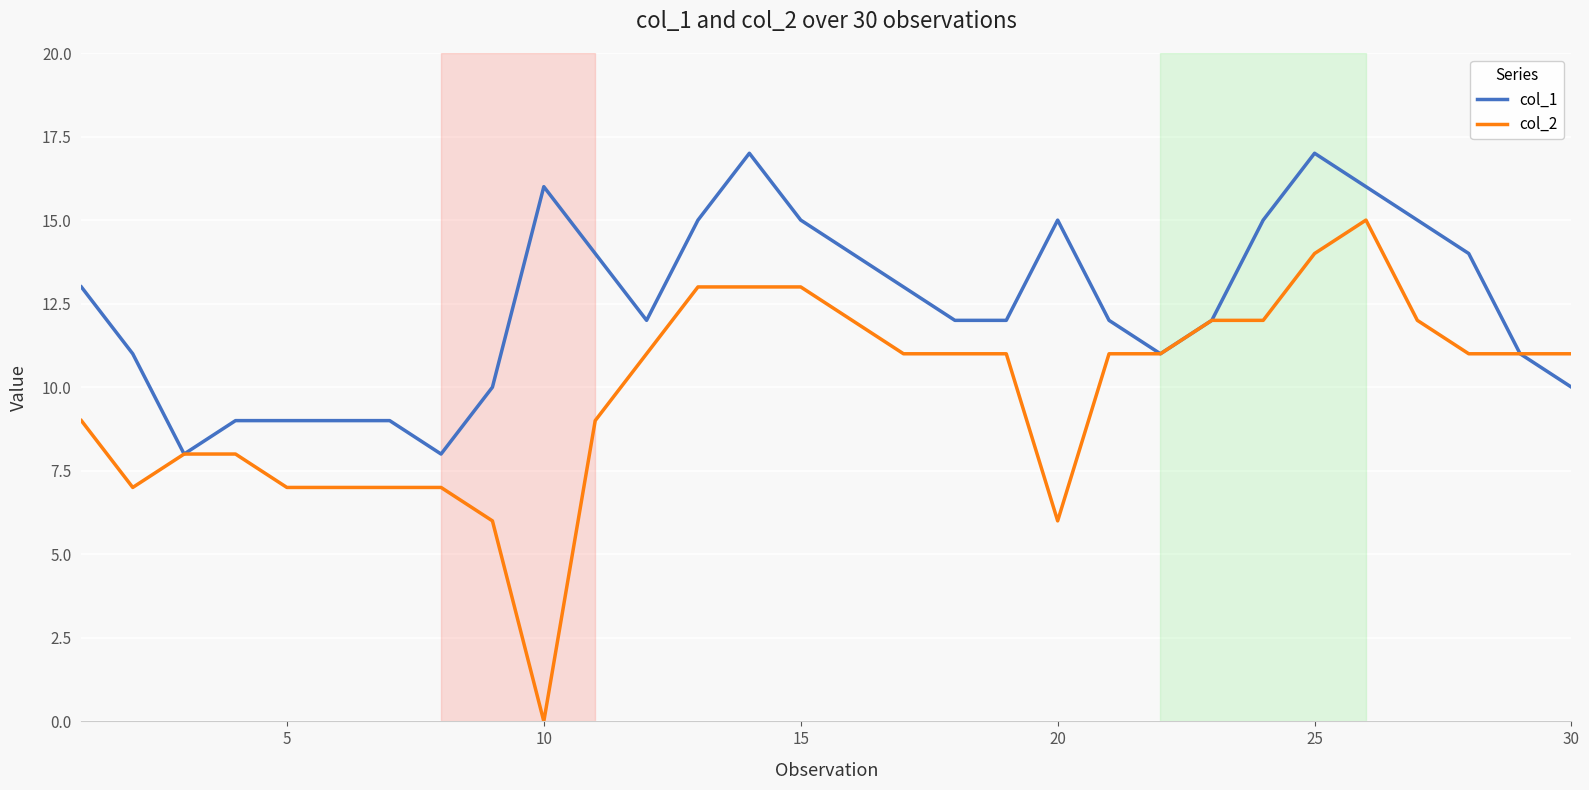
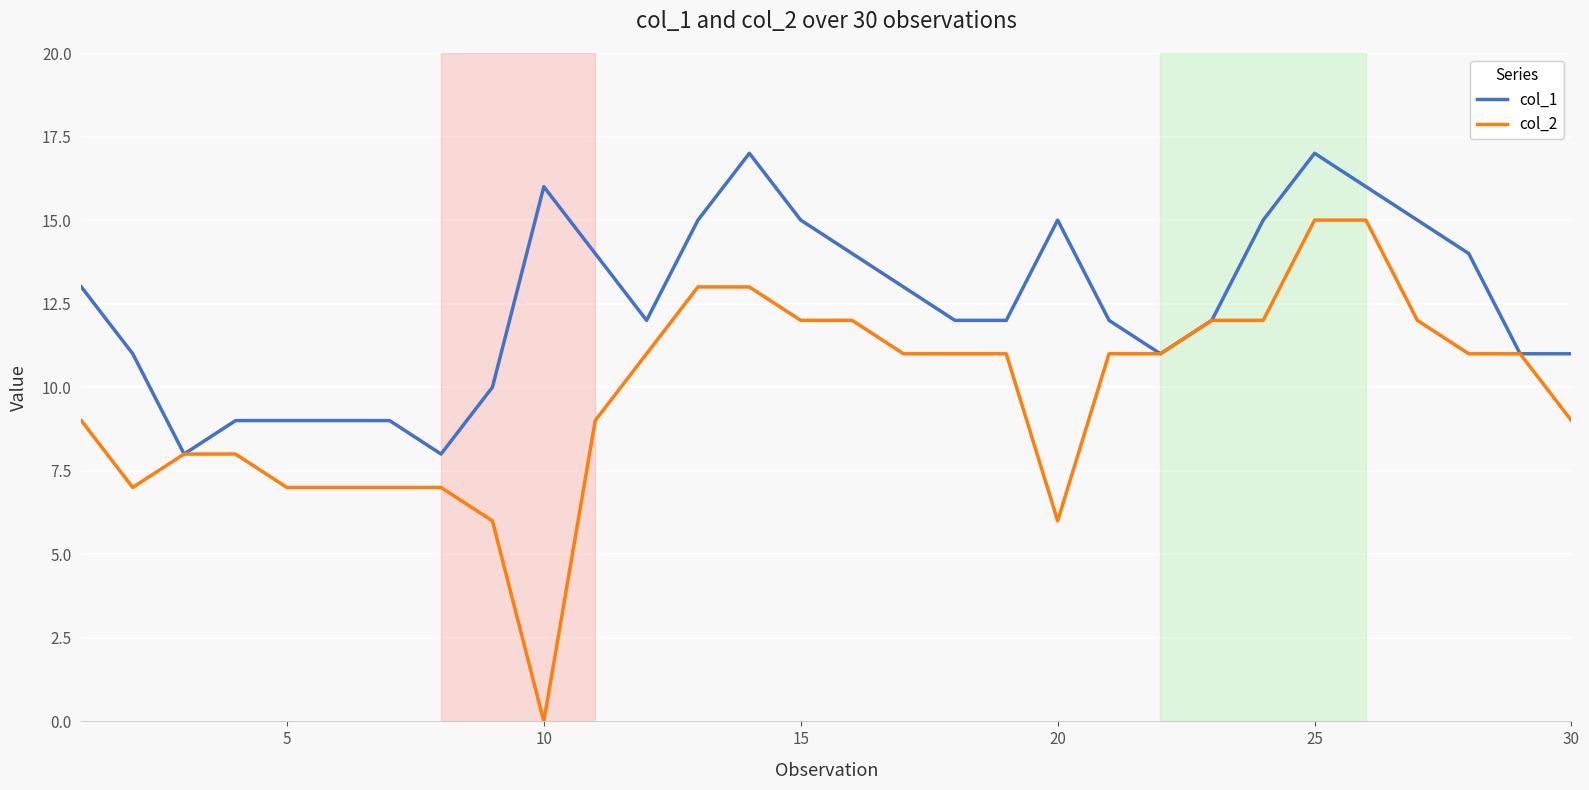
col_2, 15: 13 -> 12
col_2, 25: 14 -> 15
col_1, 30: 10 -> 11
col_2, 30: 11 -> 9
